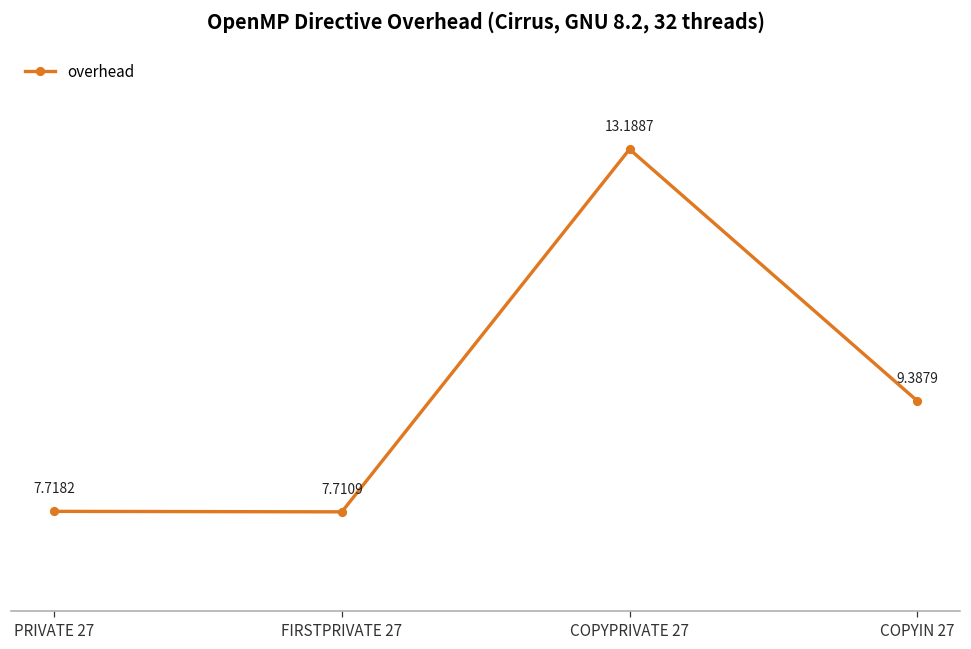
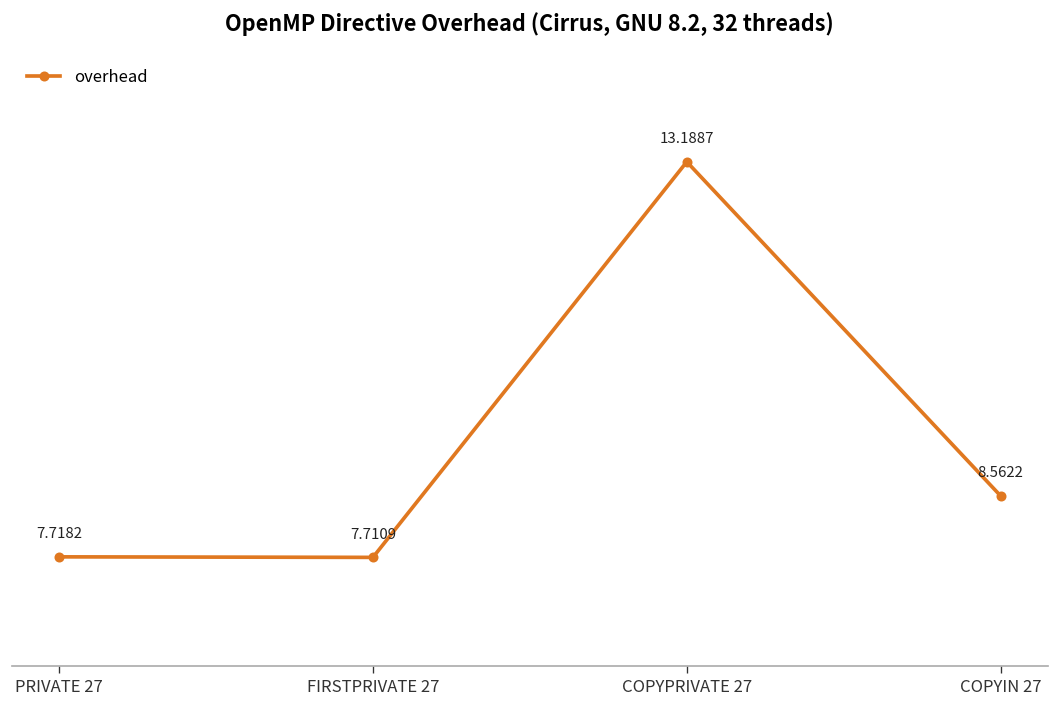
COPYIN 27: 9.3879 -> 8.5622
